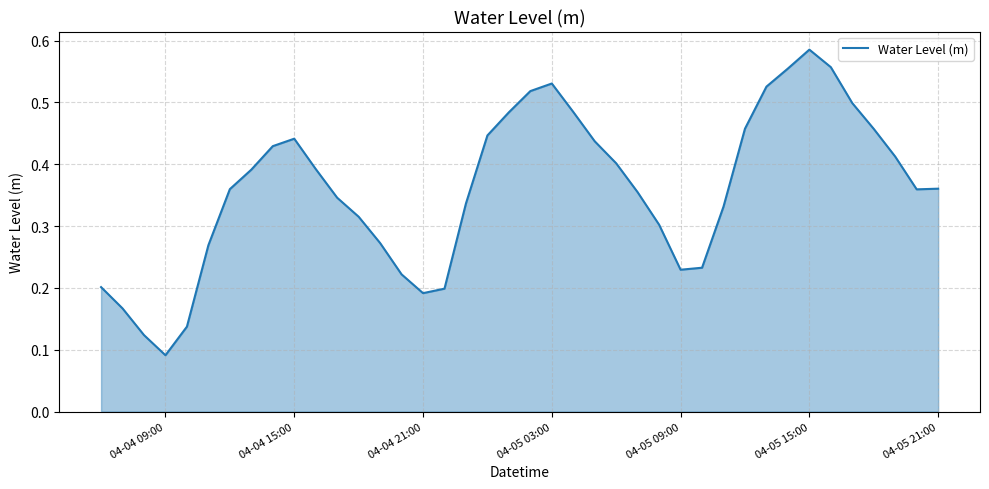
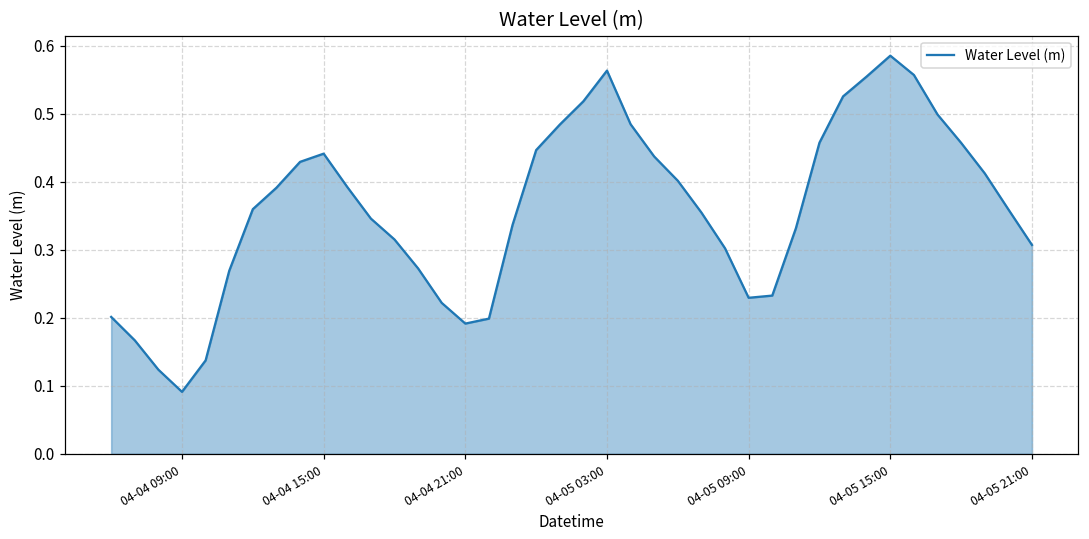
04-05 03:00: 0.53 -> 0.56
04-05 21:00: 0.36 -> 0.31
